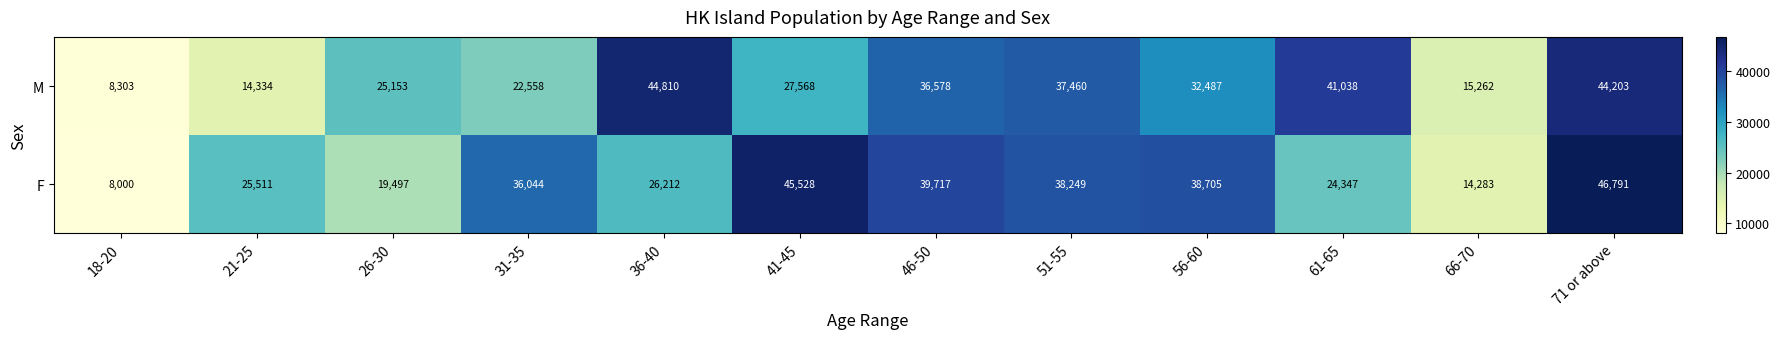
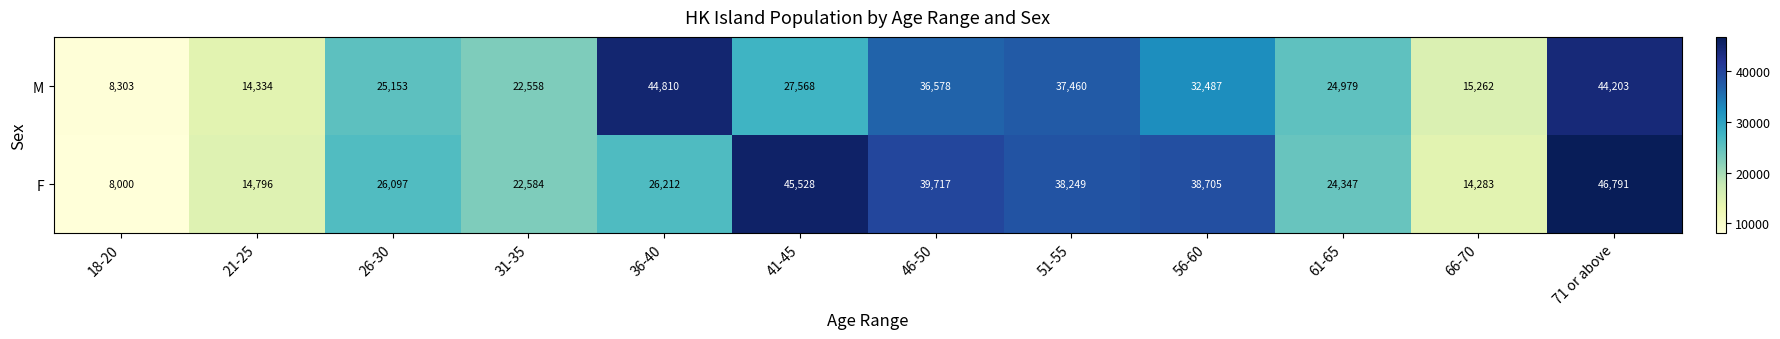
M, 61-65: 41,038 -> 24,979
F, 21-25: 25,511 -> 14,796
F, 26-30: 19,497 -> 26,097
F, 31-35: 36,044 -> 22,584
